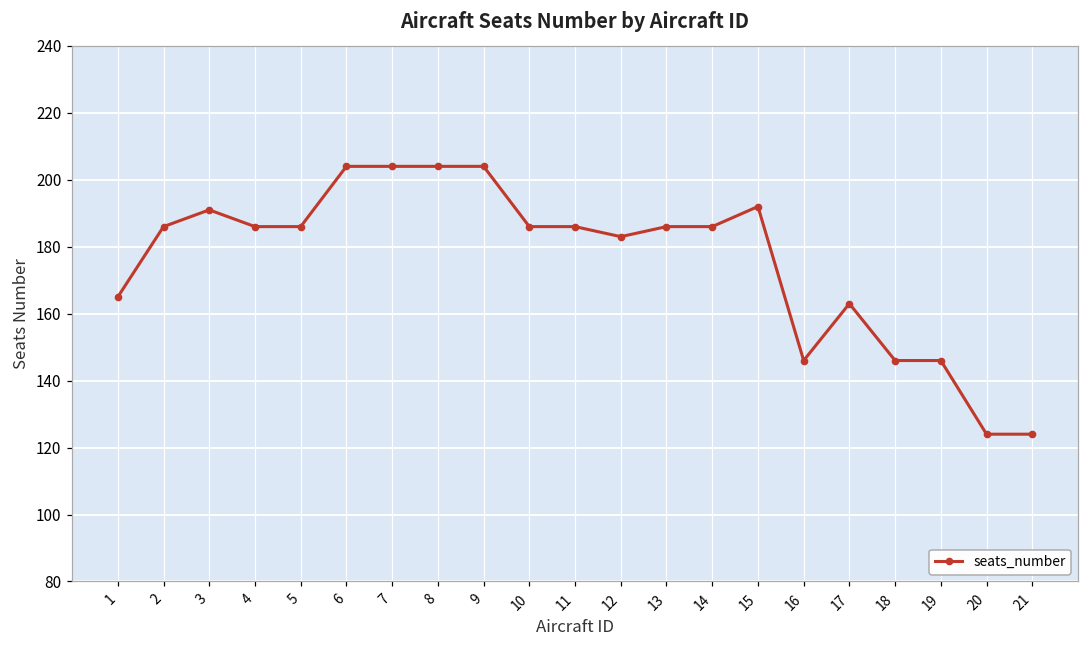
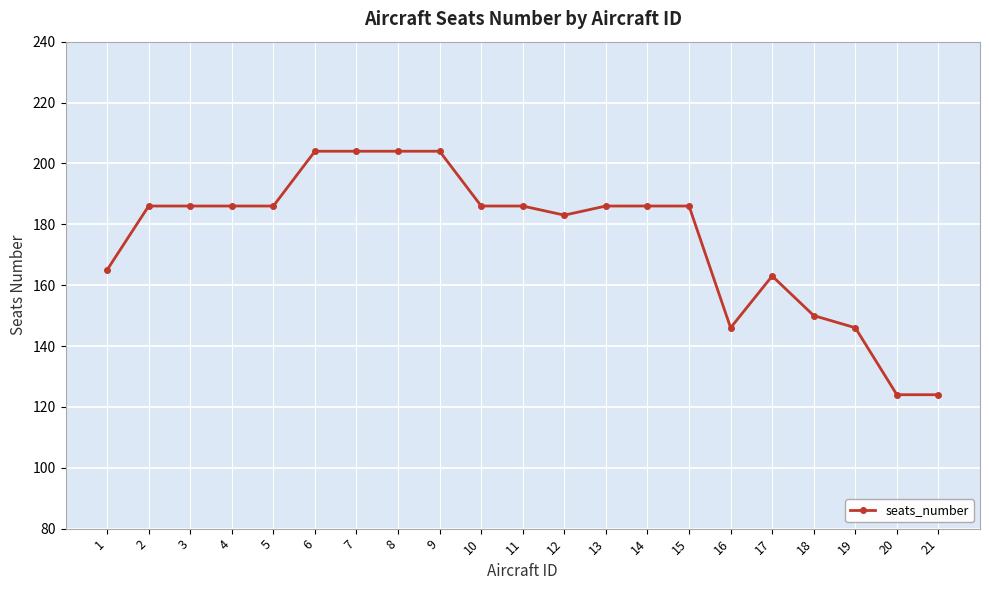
3: 191 -> 186
15: 192 -> 186
18: 146 -> 150
